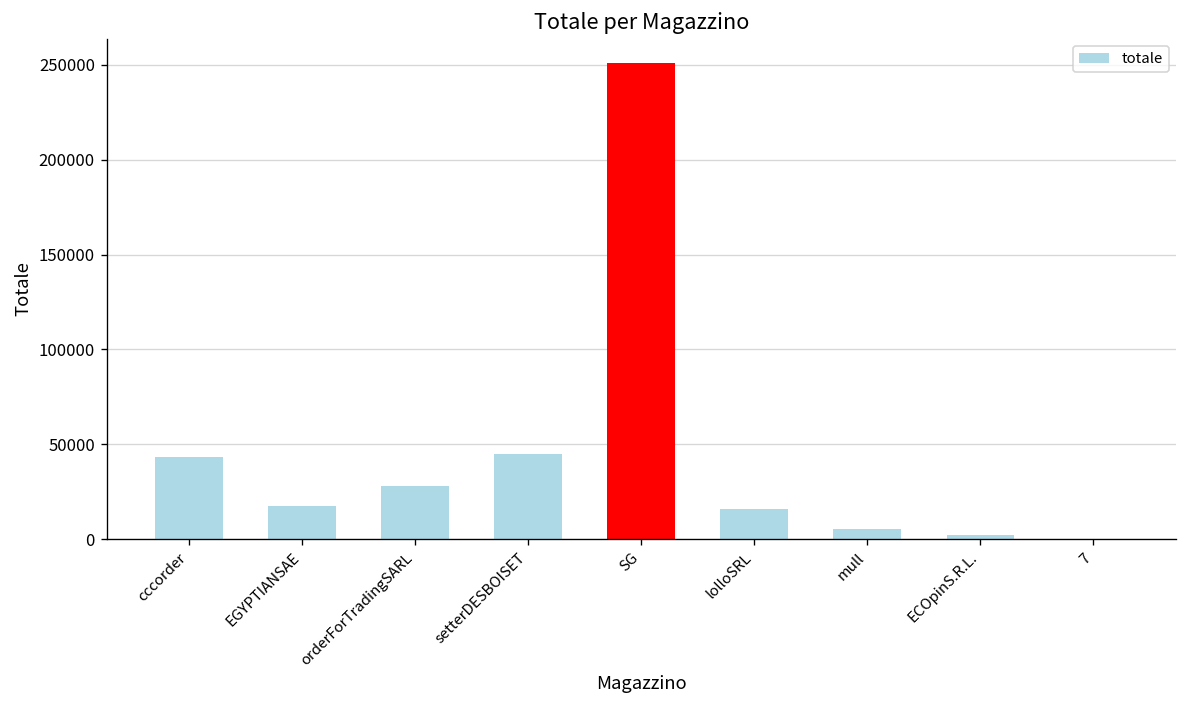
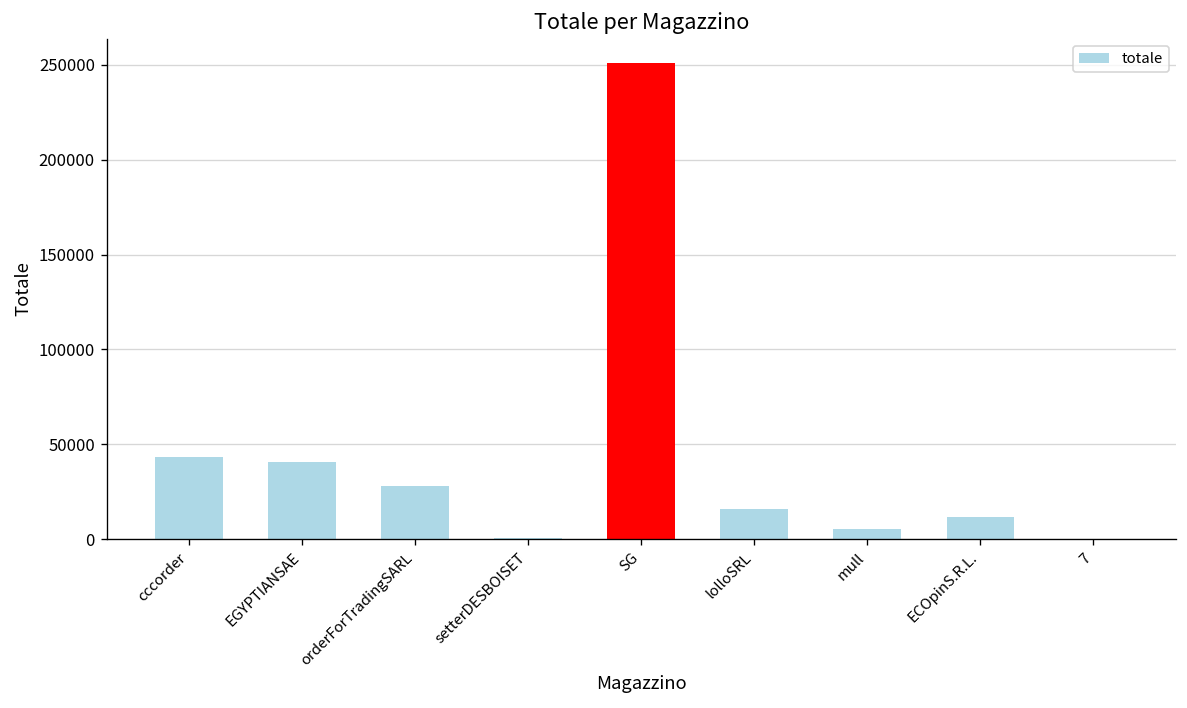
EGYPTIANSAE: 18000 -> 41000
setterDESBOISET: 45000 -> 1000
ECOpinS.R.L.: 2000 -> 12000
